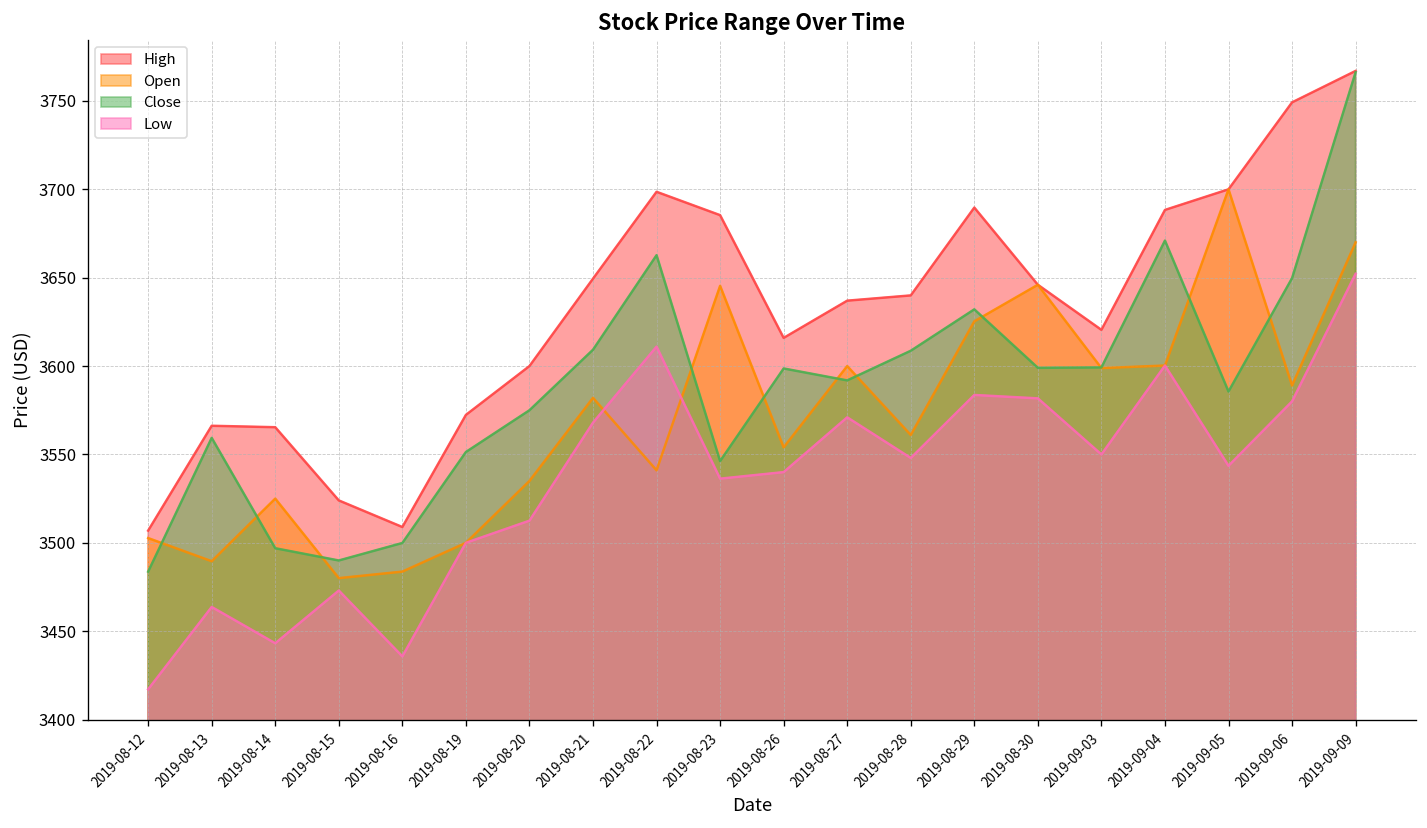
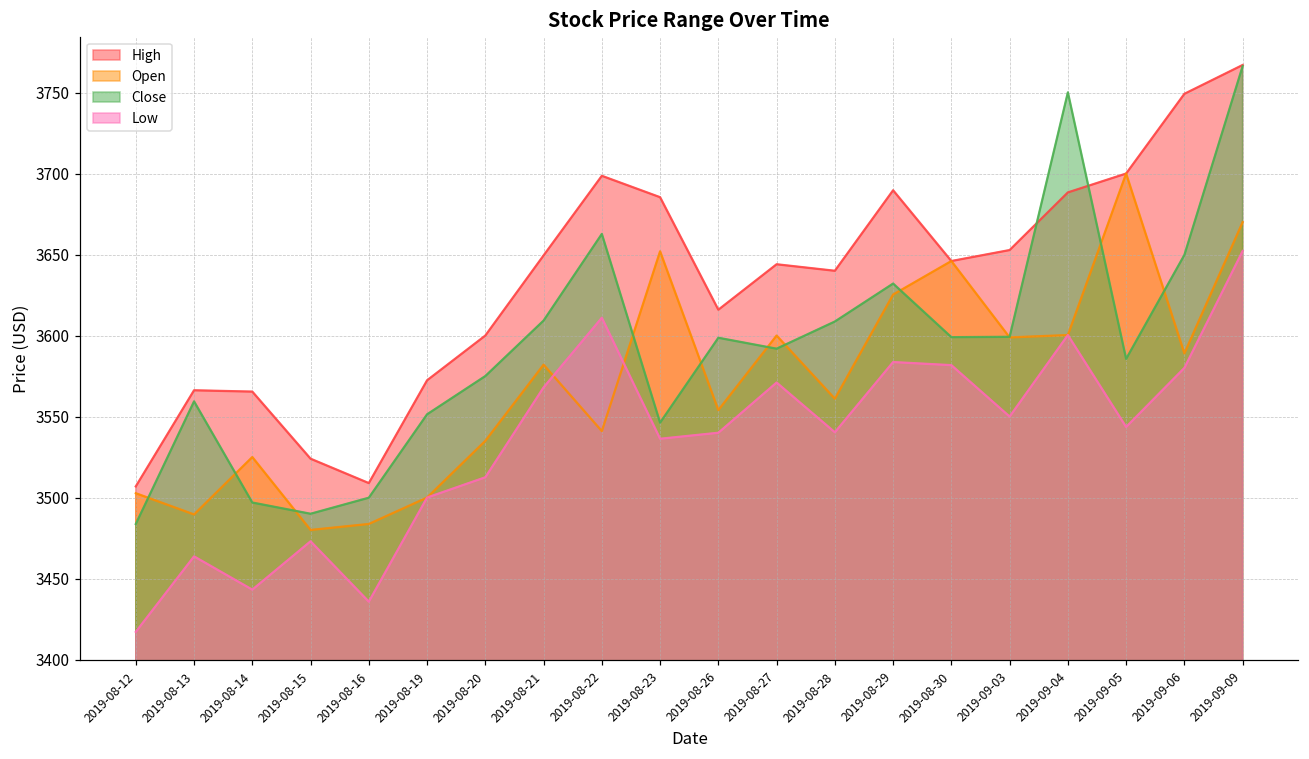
Open, 2019-08-23: 3645 -> 3652
High, 2019-08-27: 3637 -> 3644
Low, 2019-08-28: 3548 -> 3540
High, 2019-09-03: 3620 -> 3653
Close, 2019-09-04: 3671 -> 3750
